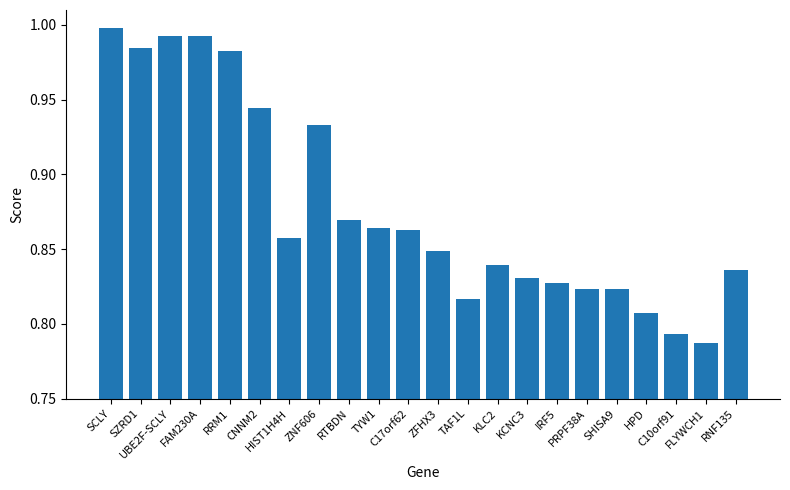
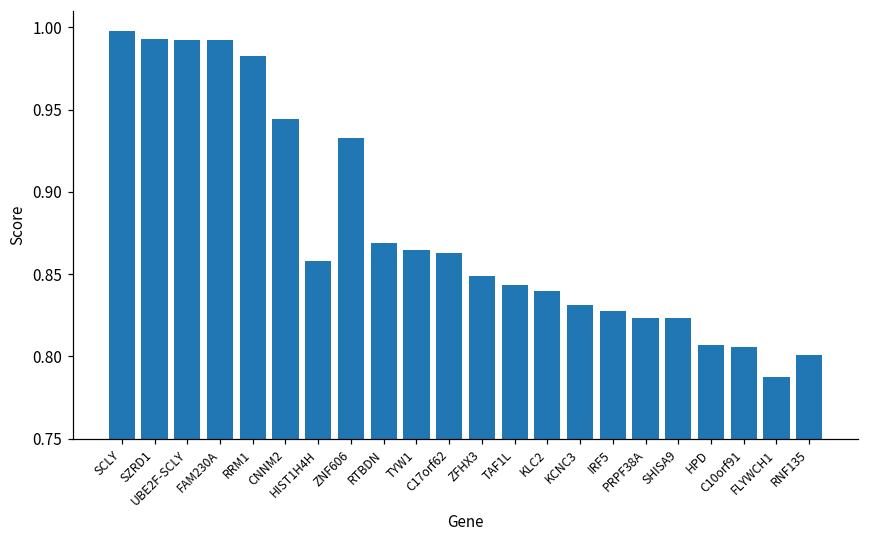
SZRD1: 0.984 -> 0.993
TAF1L: 0.817 -> 0.843
C10orf91: 0.793 -> 0.806
RNF135: 0.836 -> 0.801
